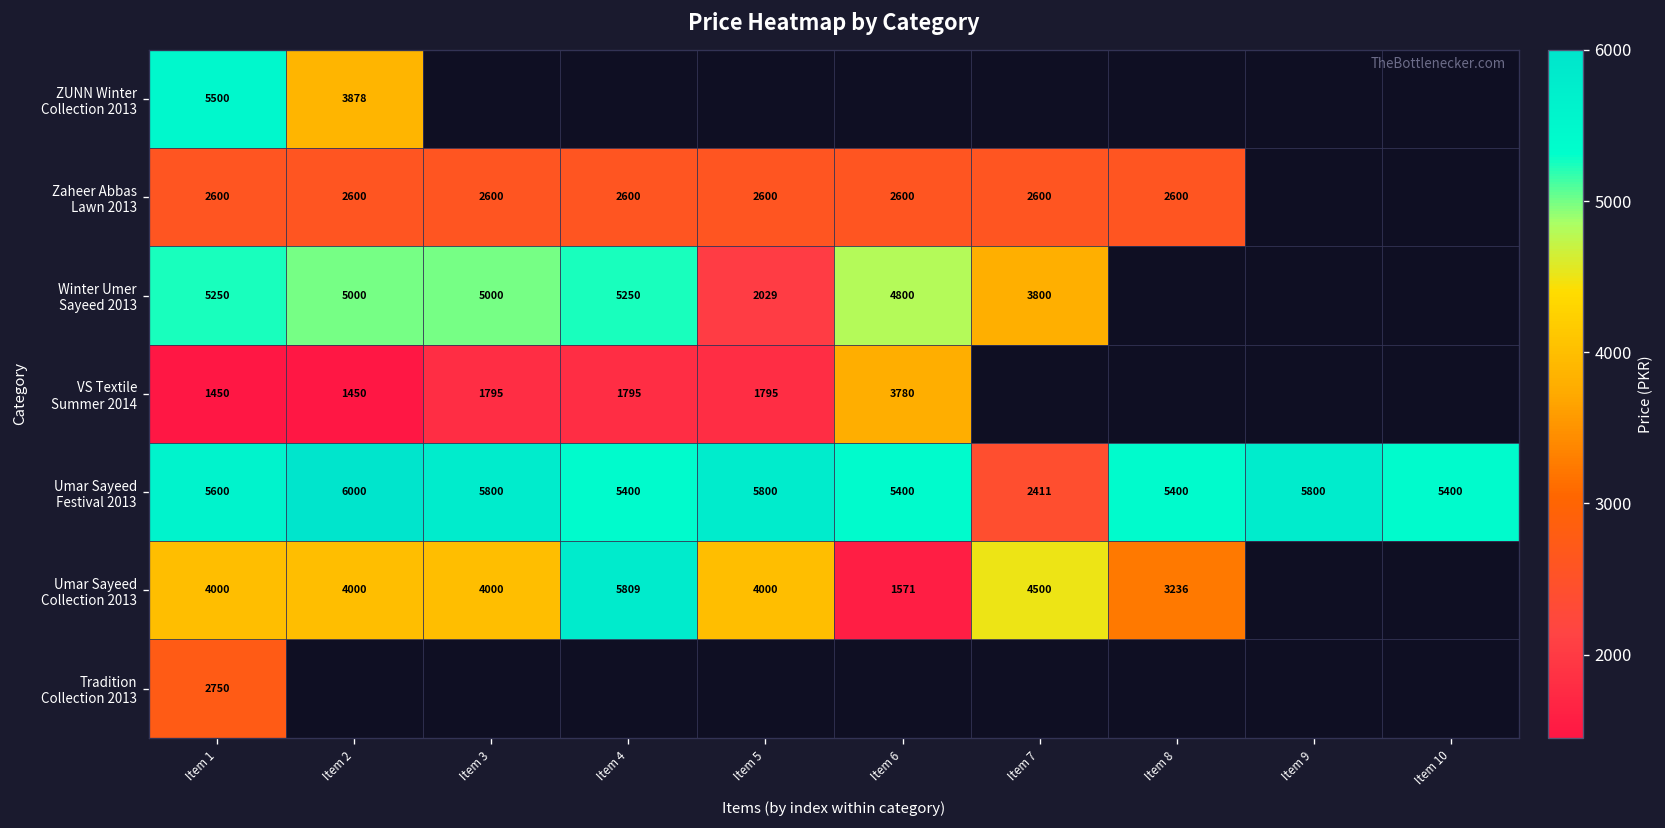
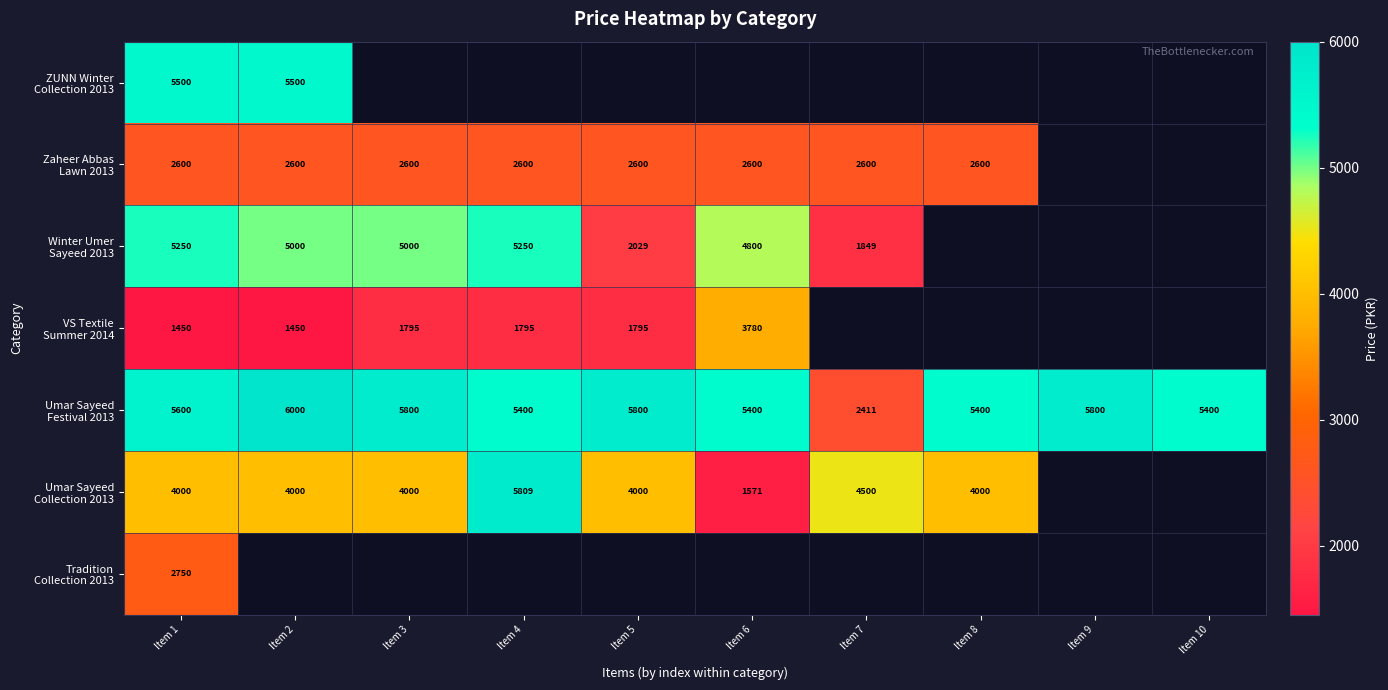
ZUNN Winter Collection 2013, Item 2: 3878 -> 5500
Winter Umer Sayeed 2013, Item 7: 3800 -> 1849
Umar Sayeed Collection 2013, Item 8: 3236 -> 4000
